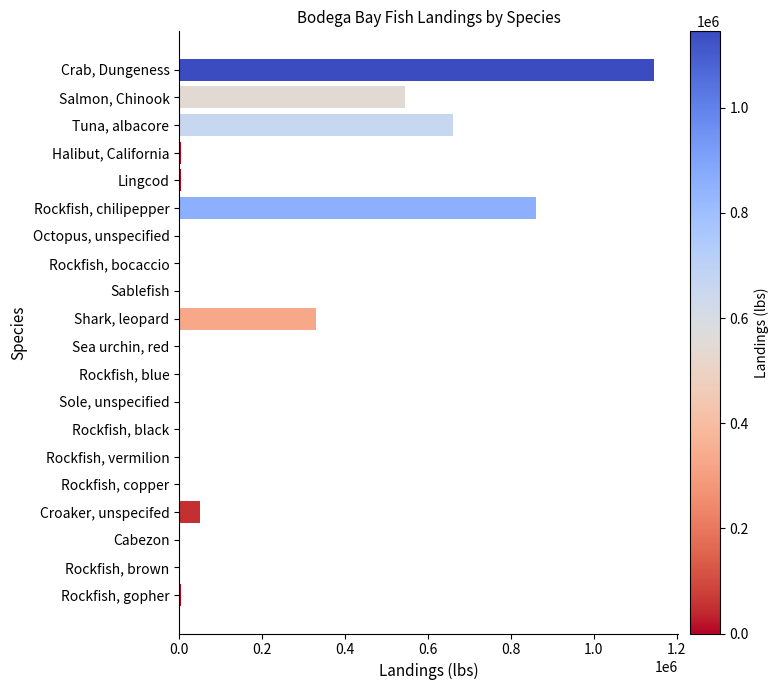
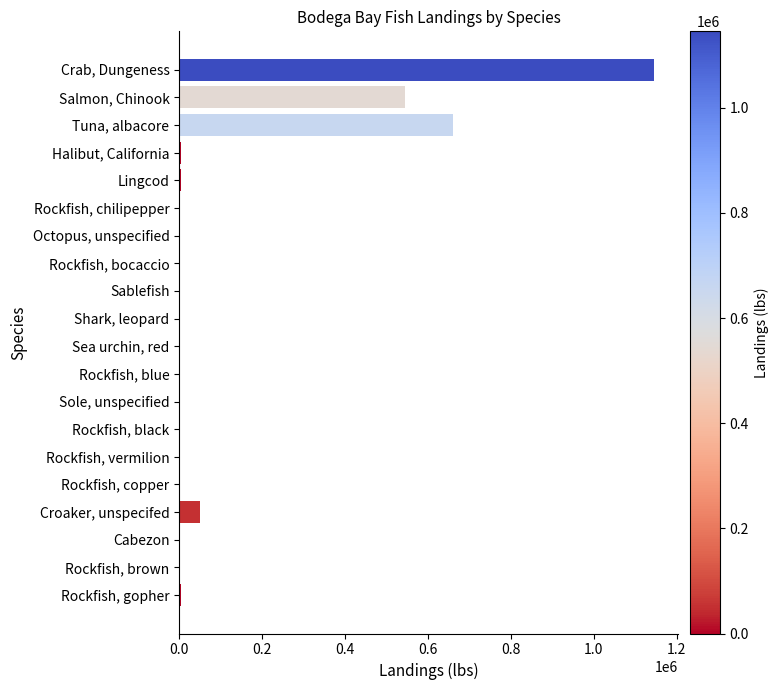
Rockfish, chilipepper: 860000 -> 0
Shark, leopard: 330000 -> 0
